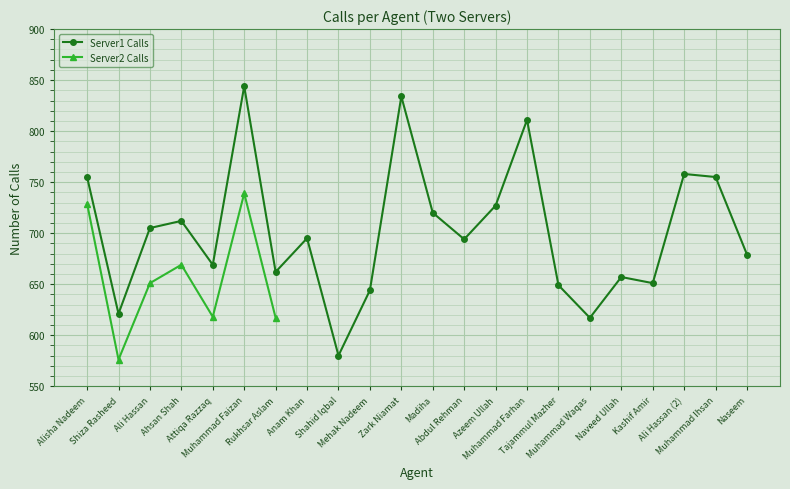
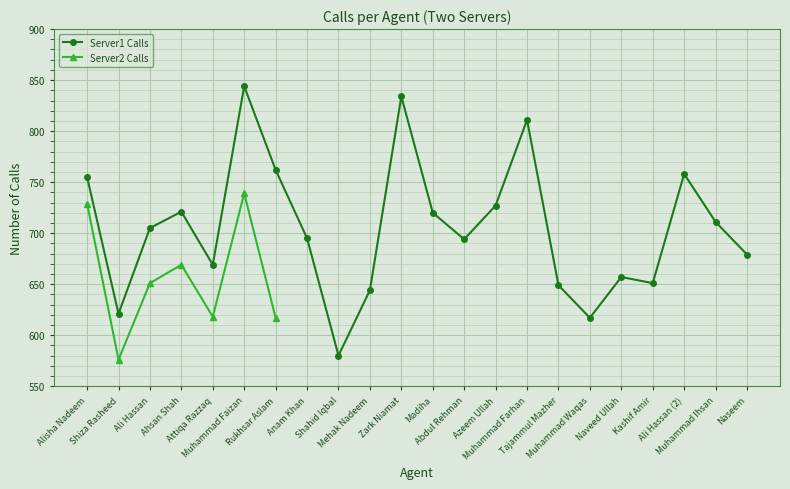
Server1 Calls, Ahsan Shah: 712 -> 721
Server1 Calls, Rukhsar Aslam: 662 -> 762
Server1 Calls, Muhammad Ihsan: 755 -> 711
